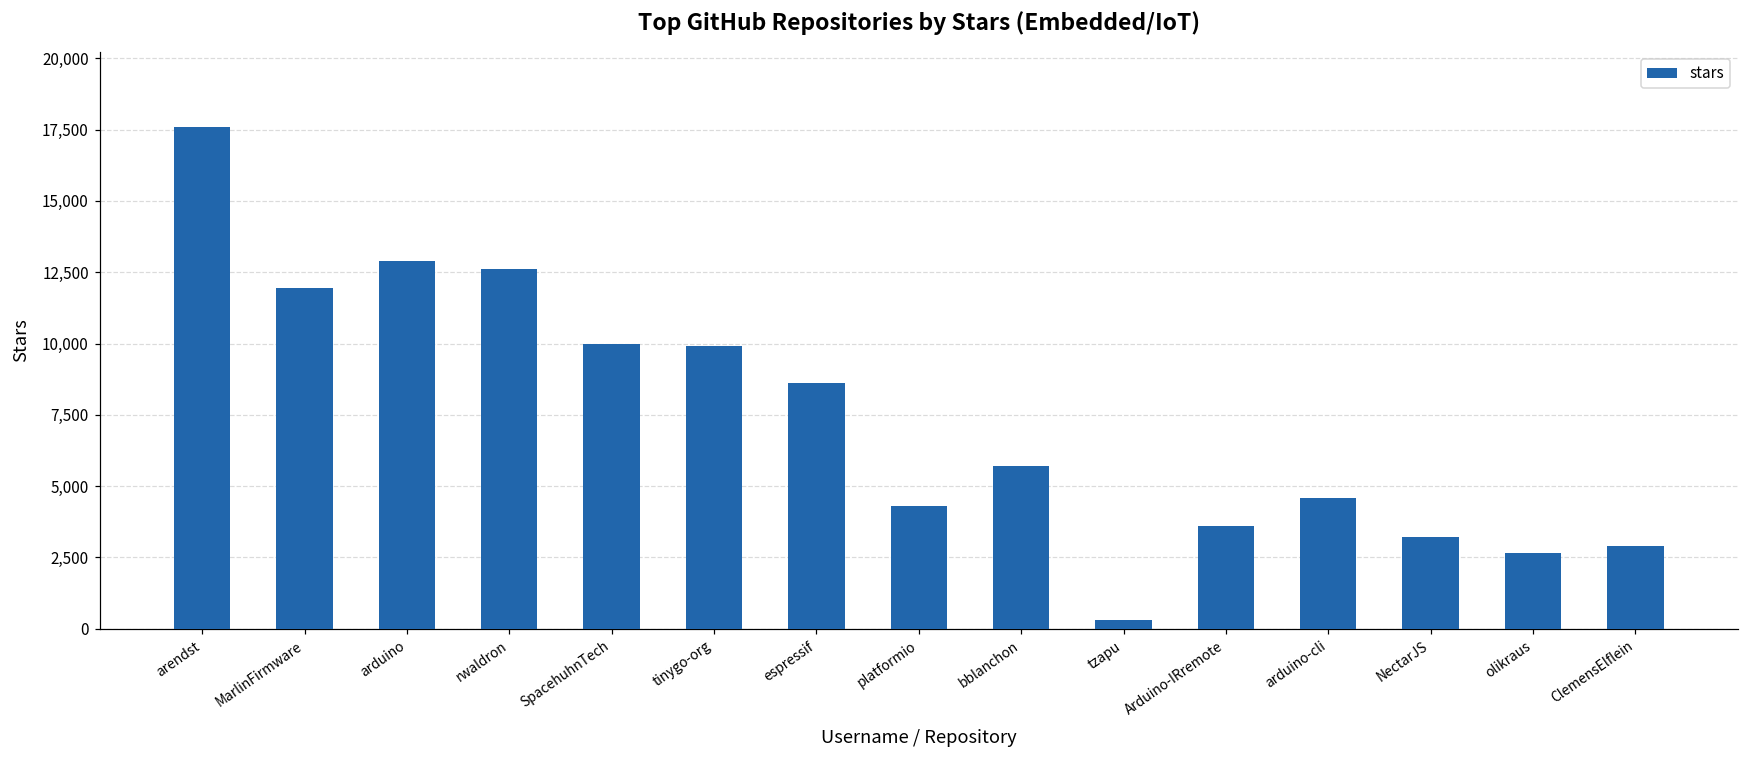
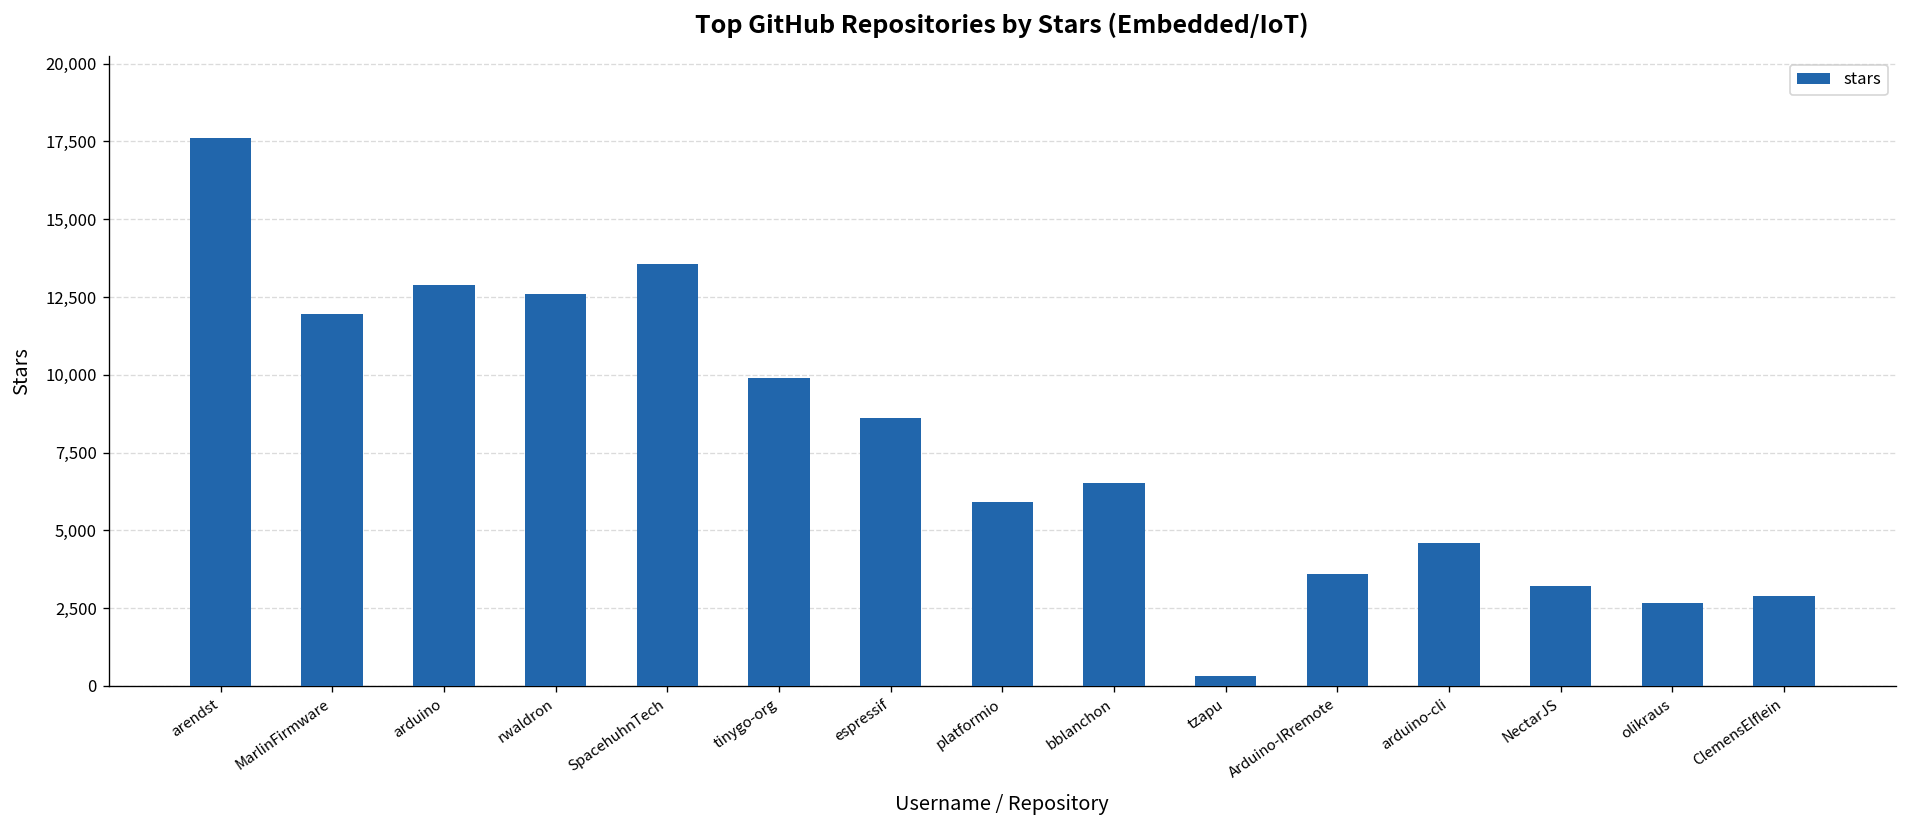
SpacehuhnTech: 10,000 -> 13,600
platformio: 4,300 -> 5,900
bblanchon: 5,700 -> 6,500
